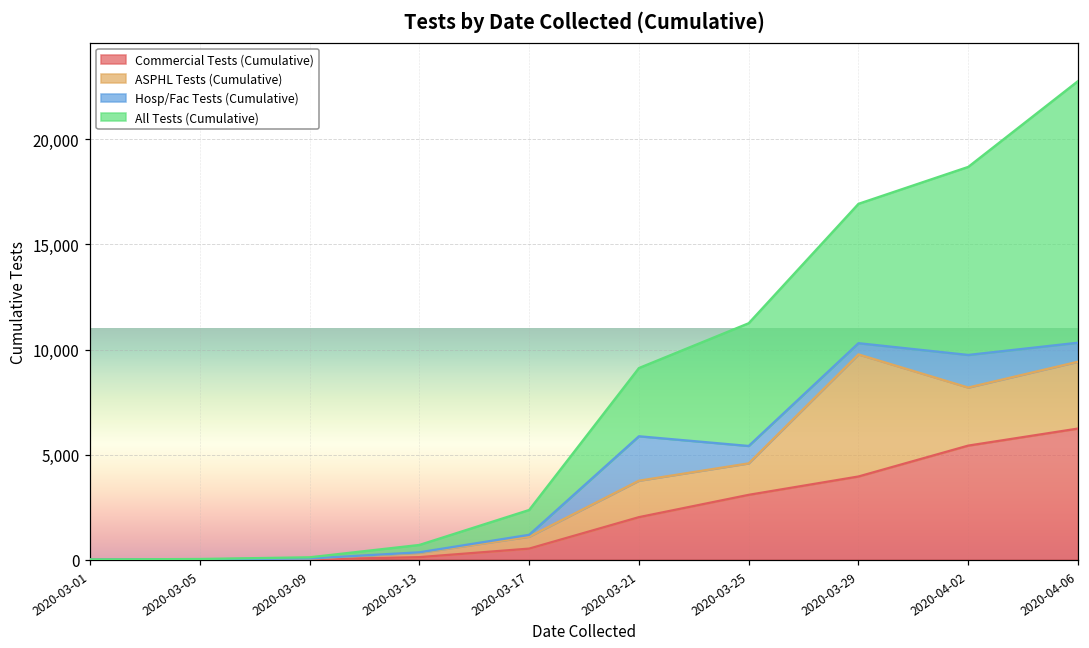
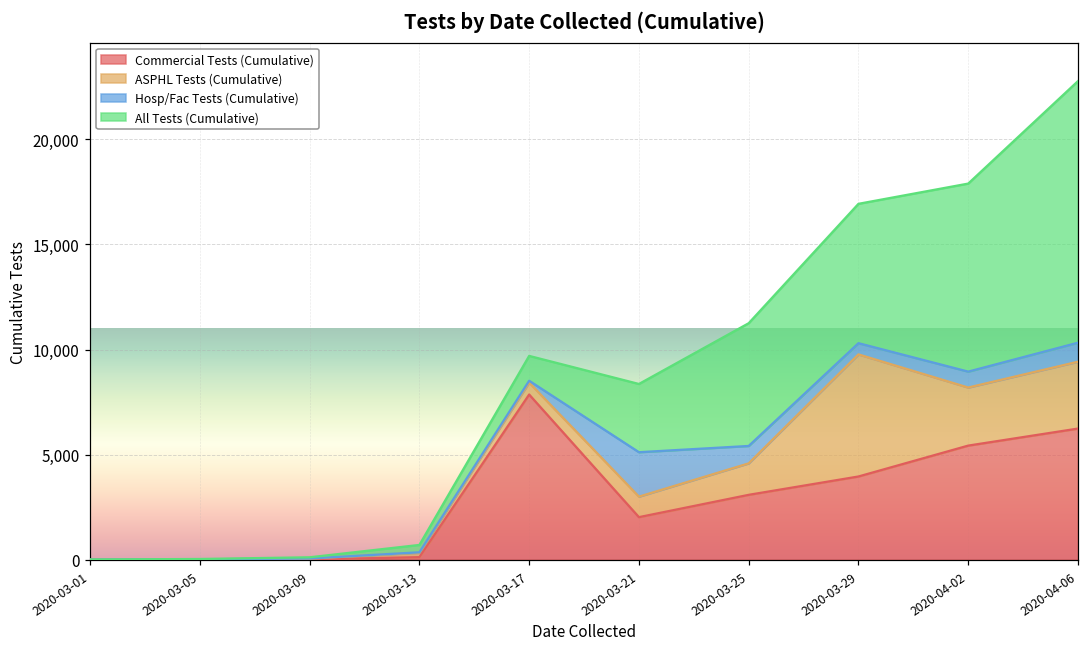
Commercial Tests (Cumulative), 2020-03-17: 500 -> 7,900
ASPHL Tests (Cumulative), 2020-03-21: 1,700 -> 1,000
Hosp/Fac Tests (Cumulative), 2020-04-02: 1,600 -> 800
